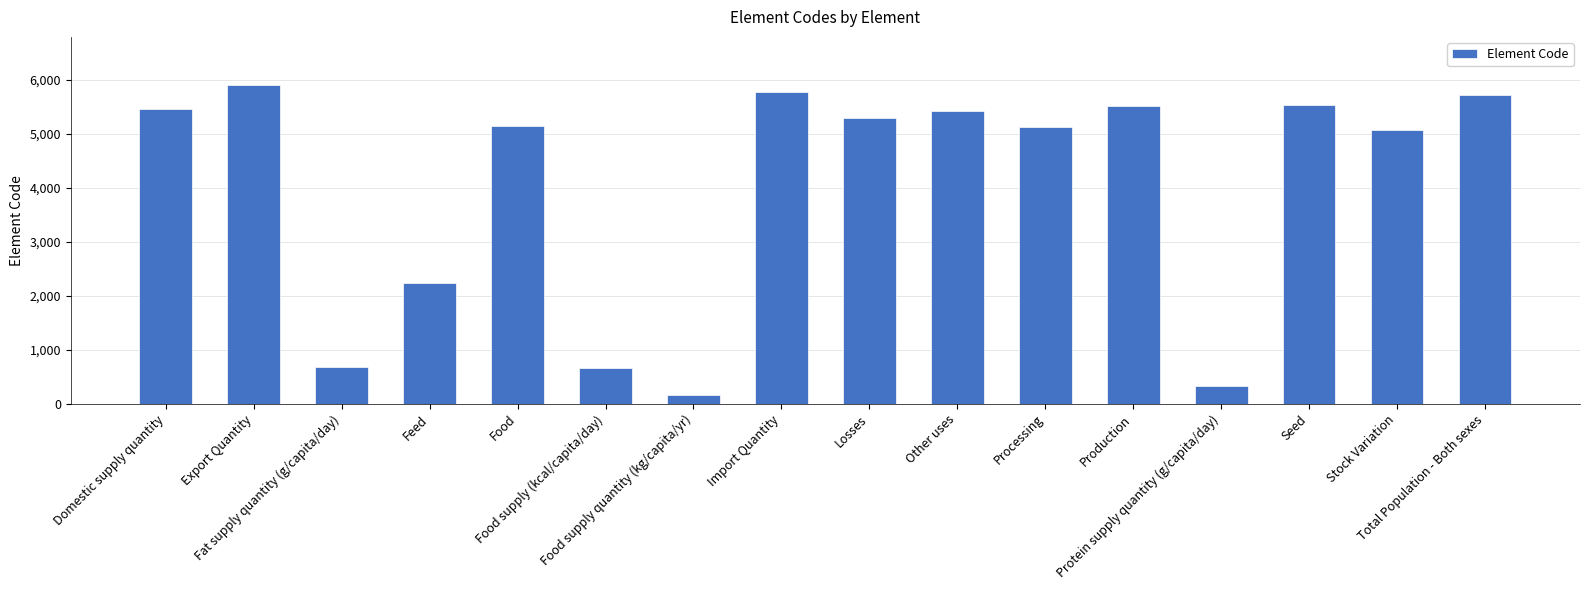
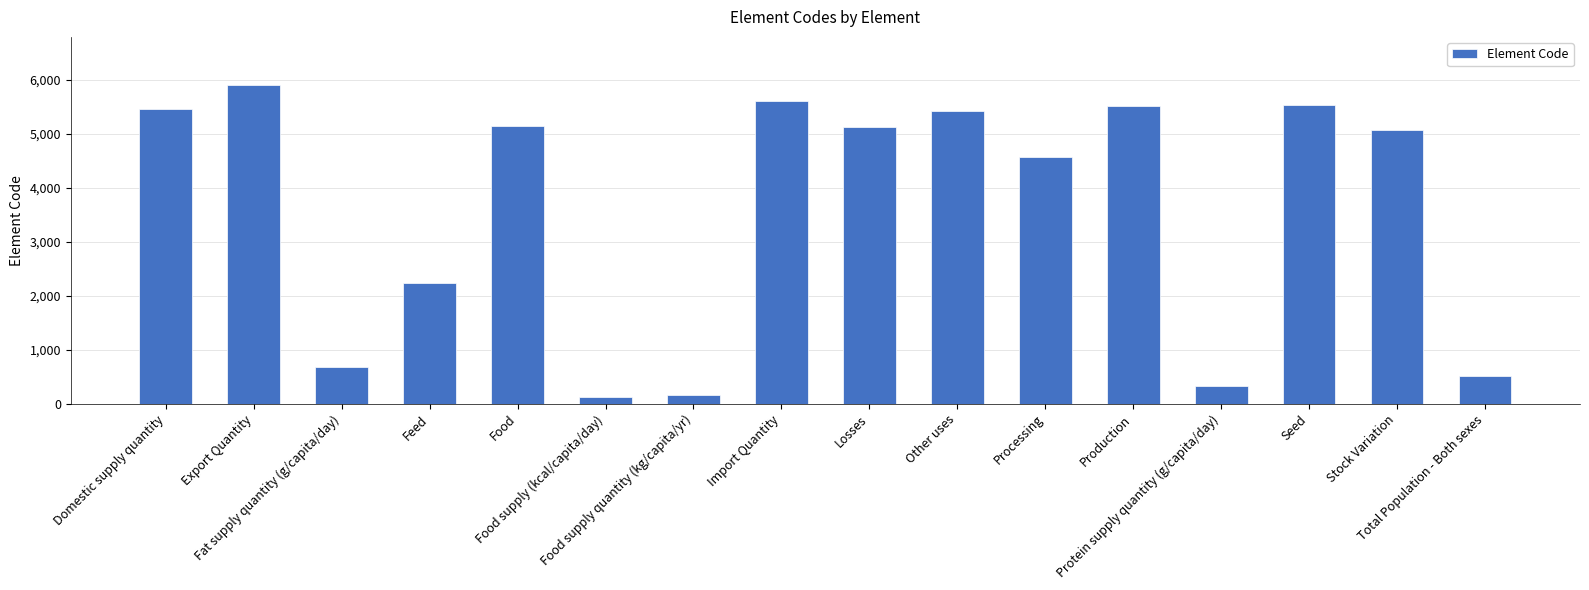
Food supply (kcal/capita/day): 700 -> 100
Import Quantity: 5,800 -> 5,600
Losses: 5,300 -> 5,100
Processing: 5,100 -> 4,600
Total Population - Both sexes: 5,700 -> 500
